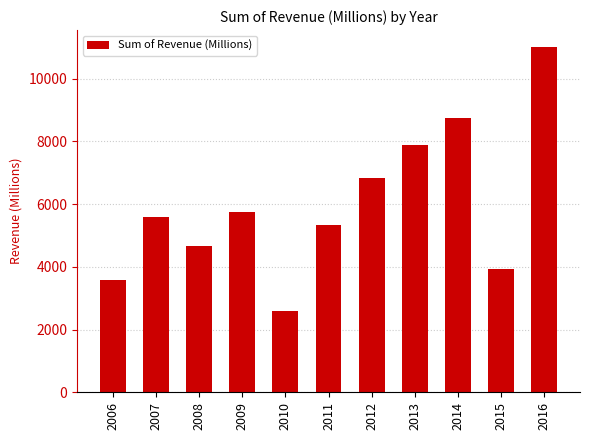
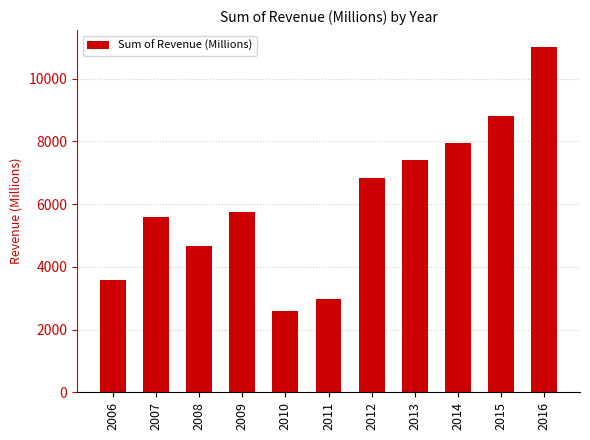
2011: 5300 -> 3000
2013: 7900 -> 7400
2014: 8800 -> 7900
2015: 3900 -> 8800
